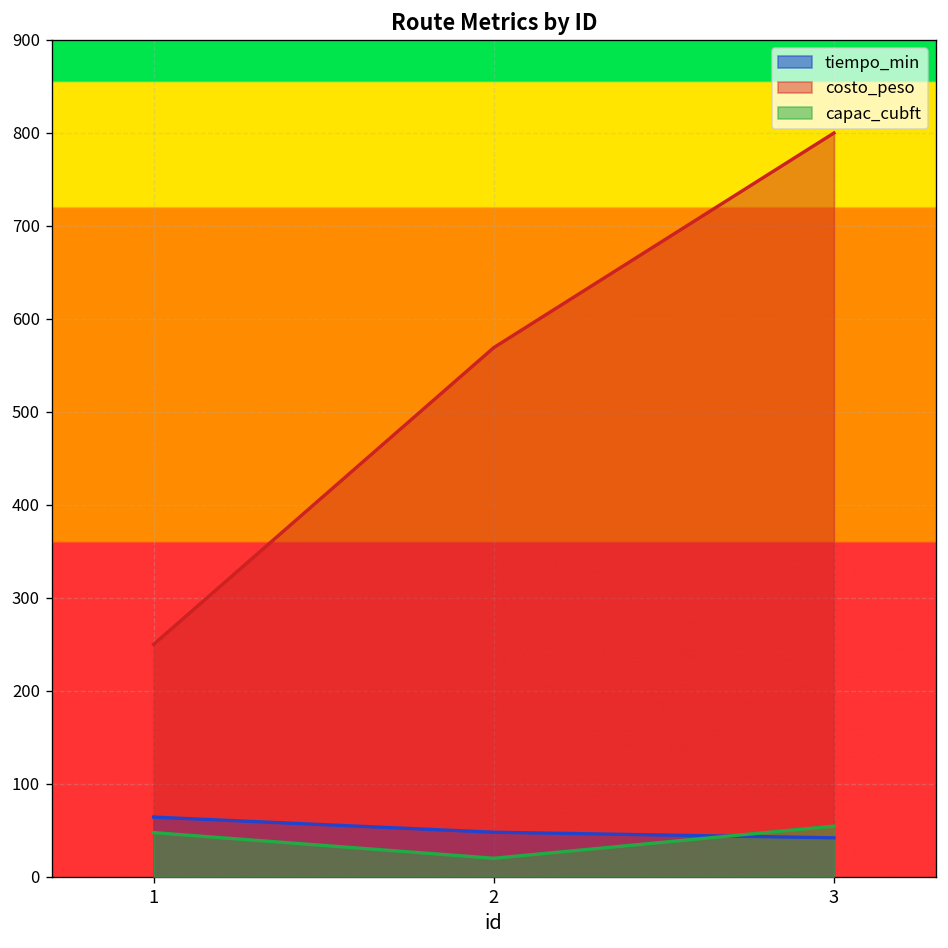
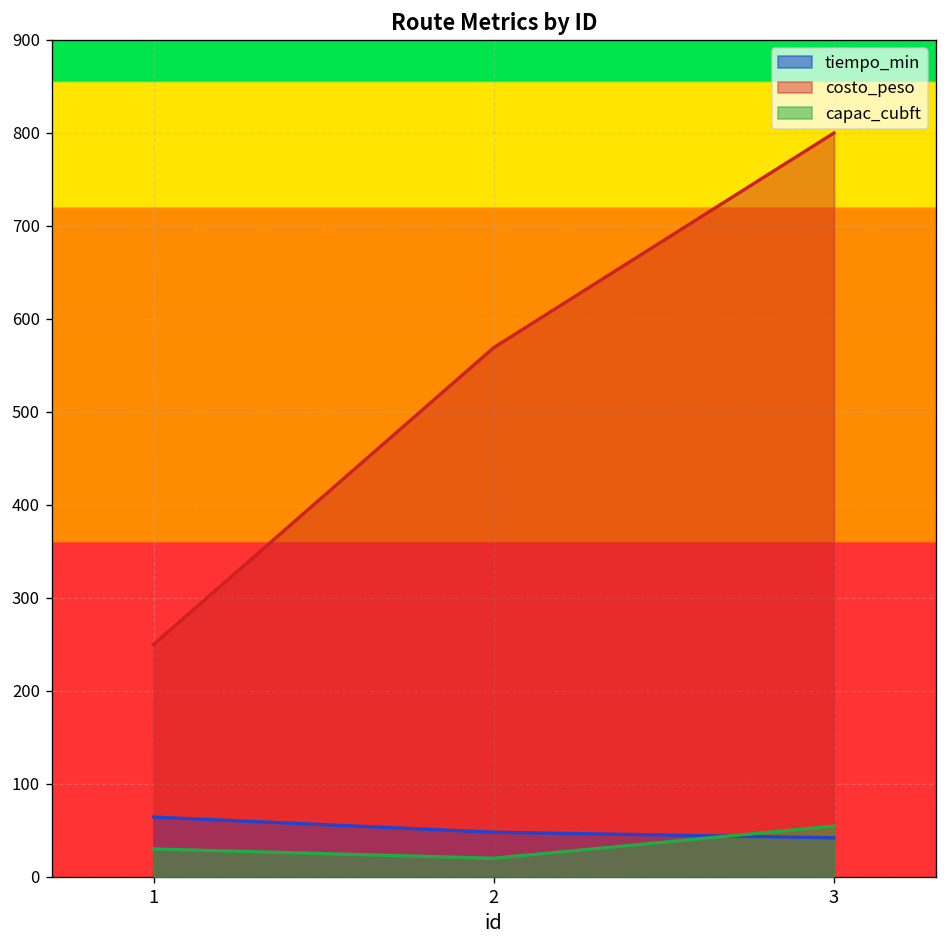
capac_cubft, 1: 50 -> 30
